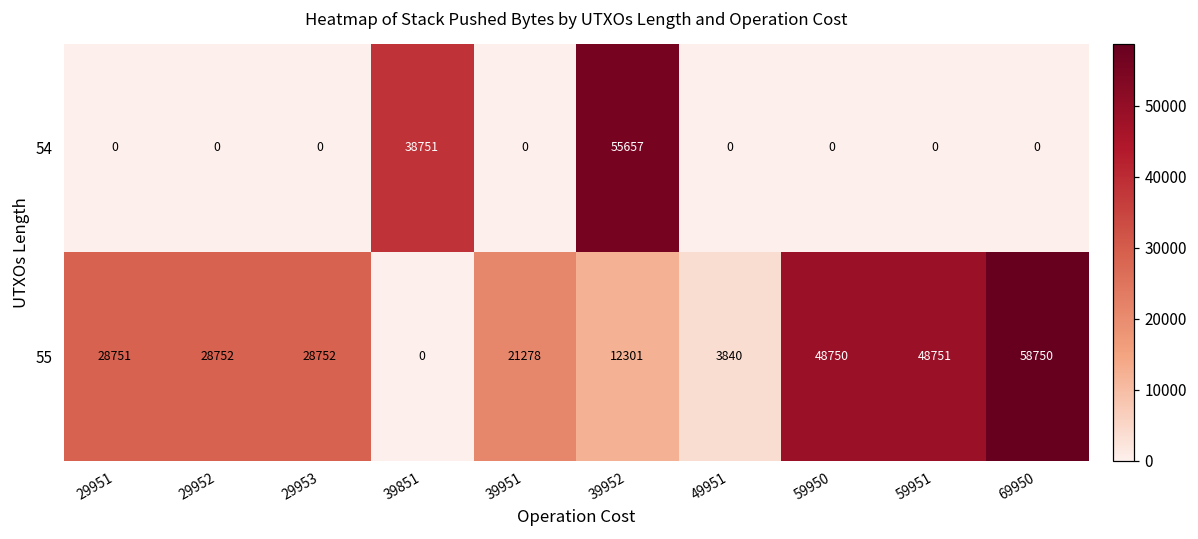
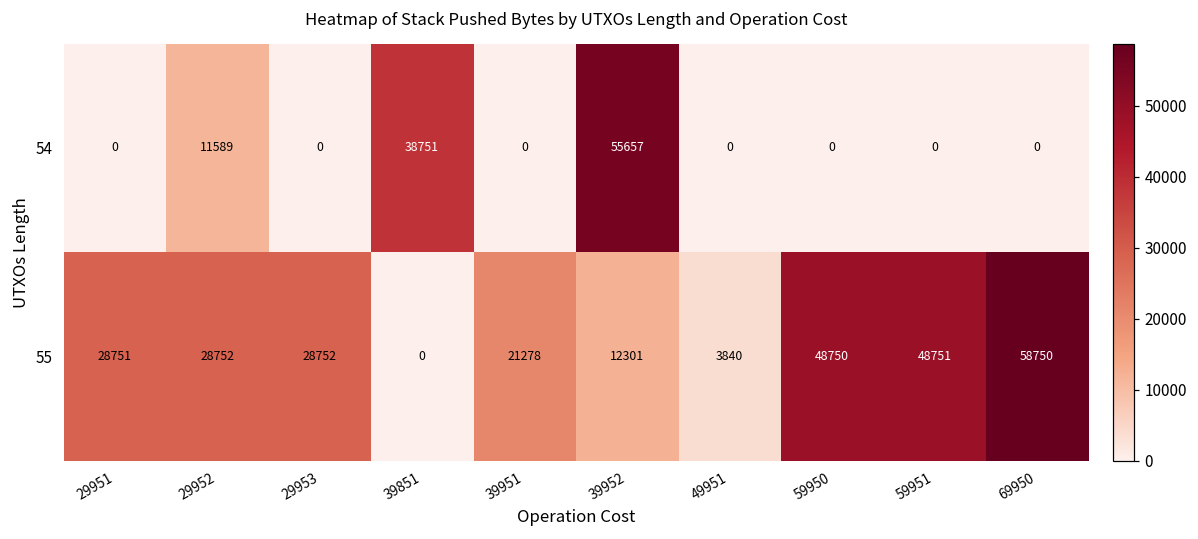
54, 29952: 0 -> 11589
